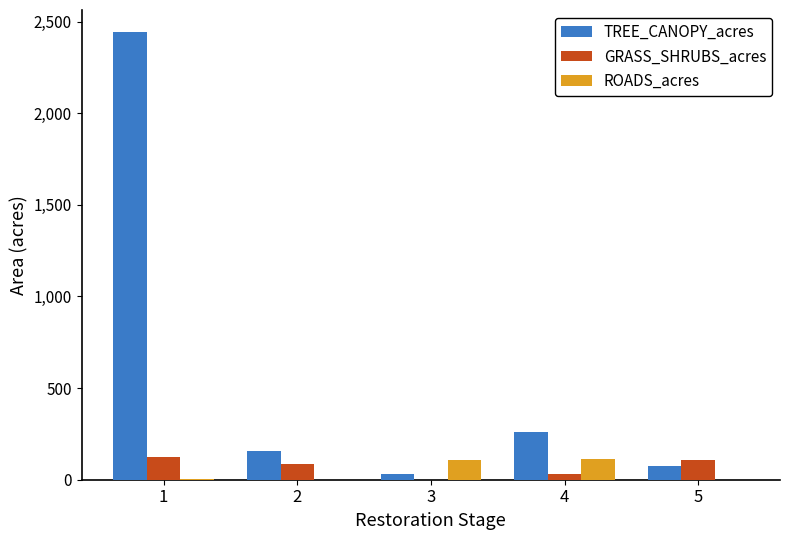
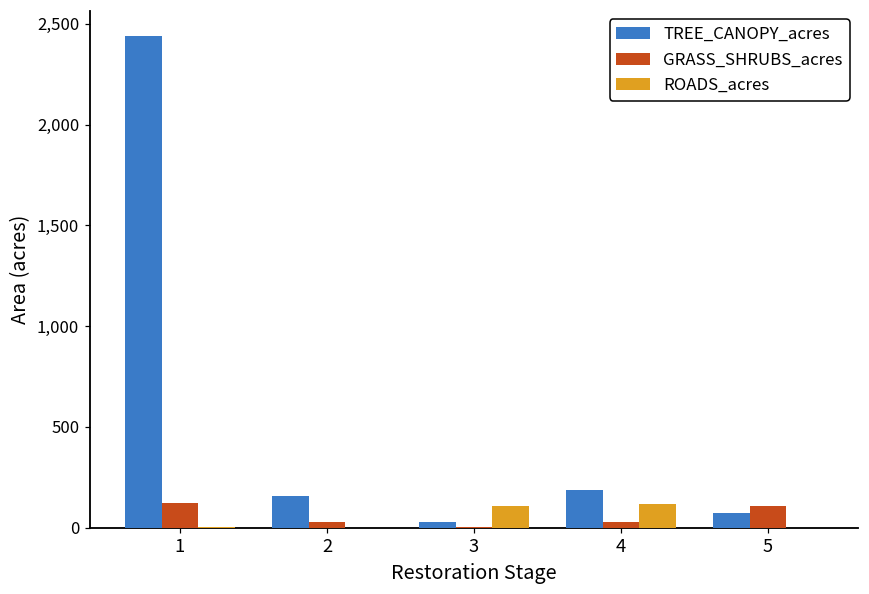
GRASS_SHRUBS_acres, 2: 80 -> 30
TREE_CANOPY_acres, 4: 260 -> 190
